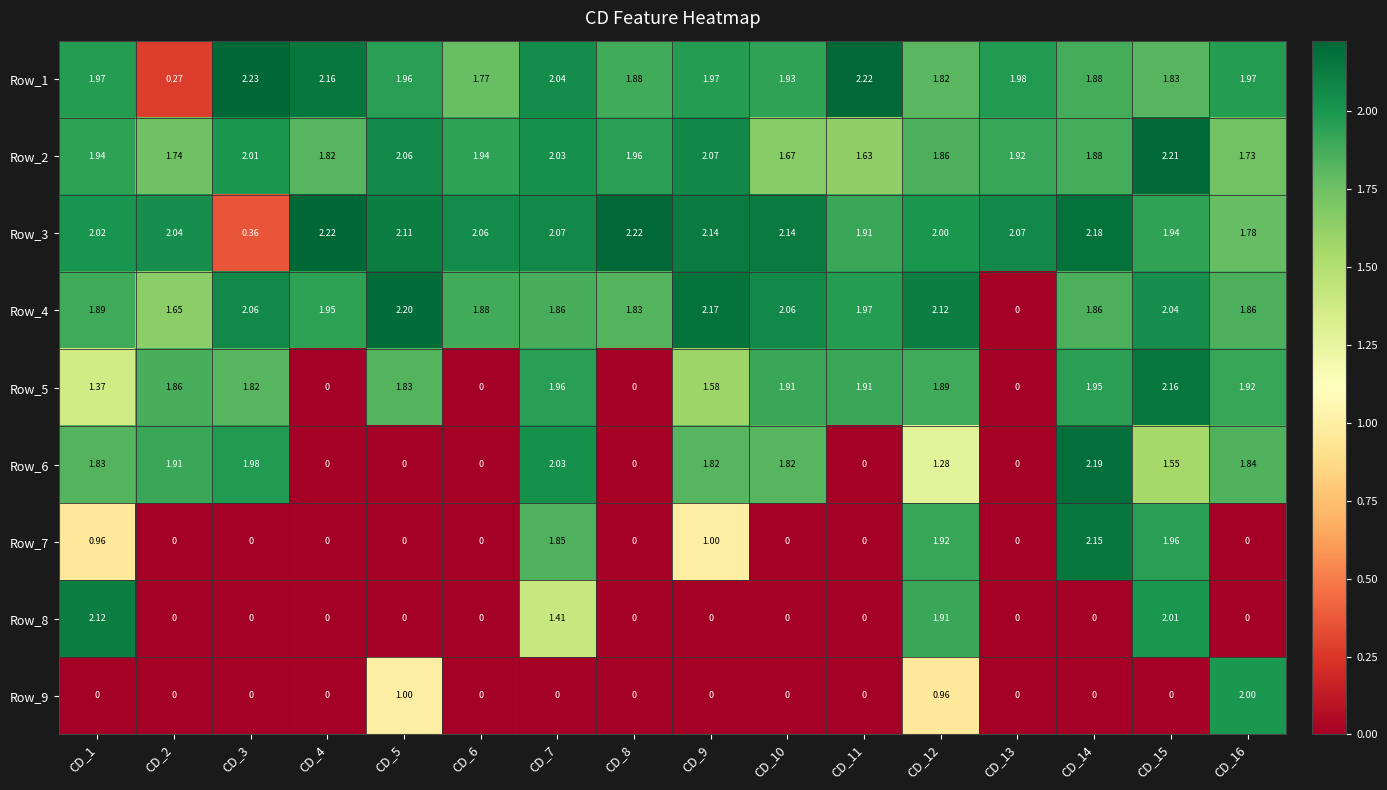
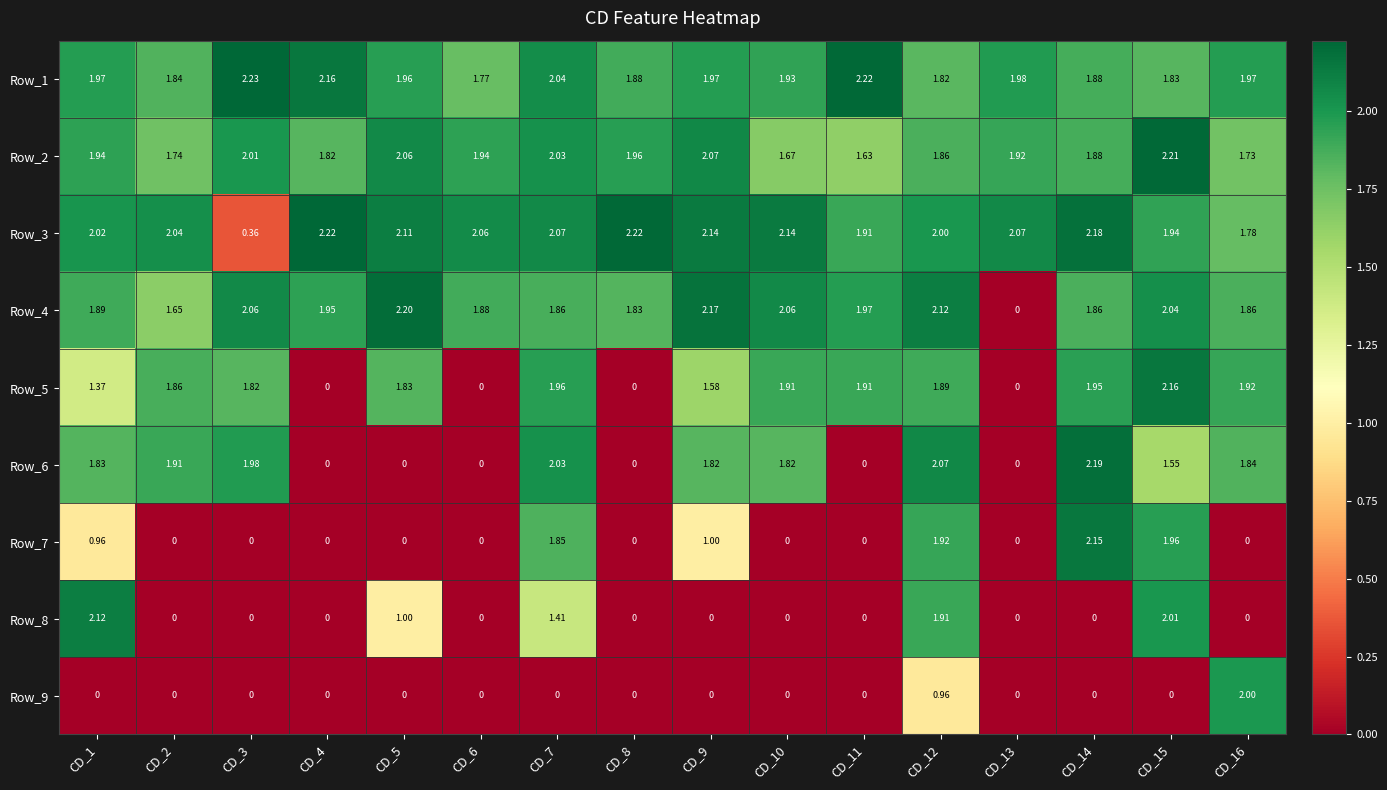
Row_1, CD_2: 0.27 -> 1.84
Row_6, CD_12: 1.28 -> 2.07
Row_8, CD_5: 0 -> 1.00
Row_9, CD_5: 1.00 -> 0
